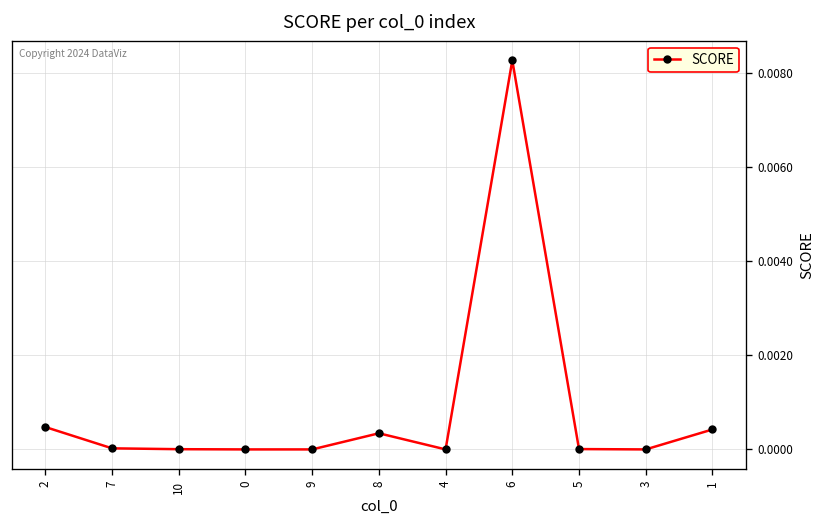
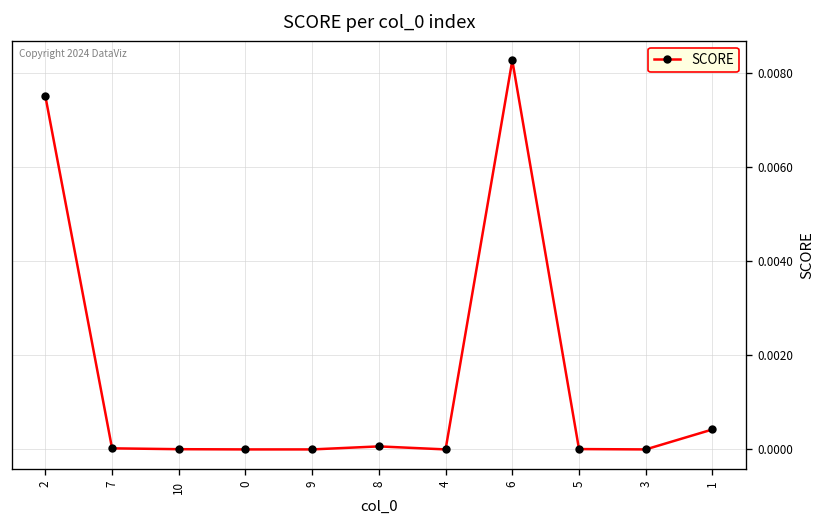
2: 0.0005 -> 0.0075
8: 0.0003 -> 0.0001
